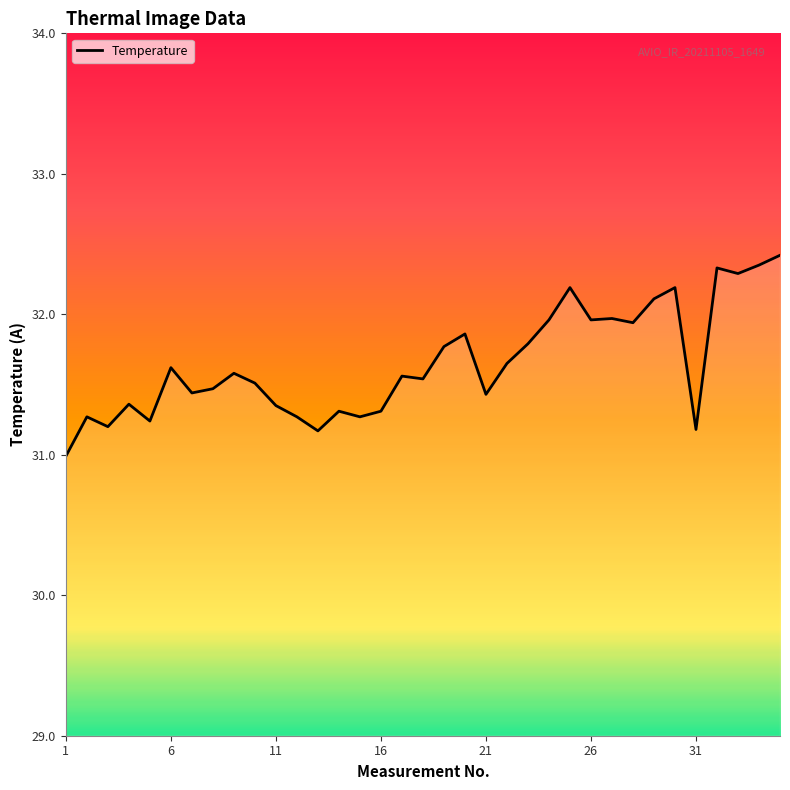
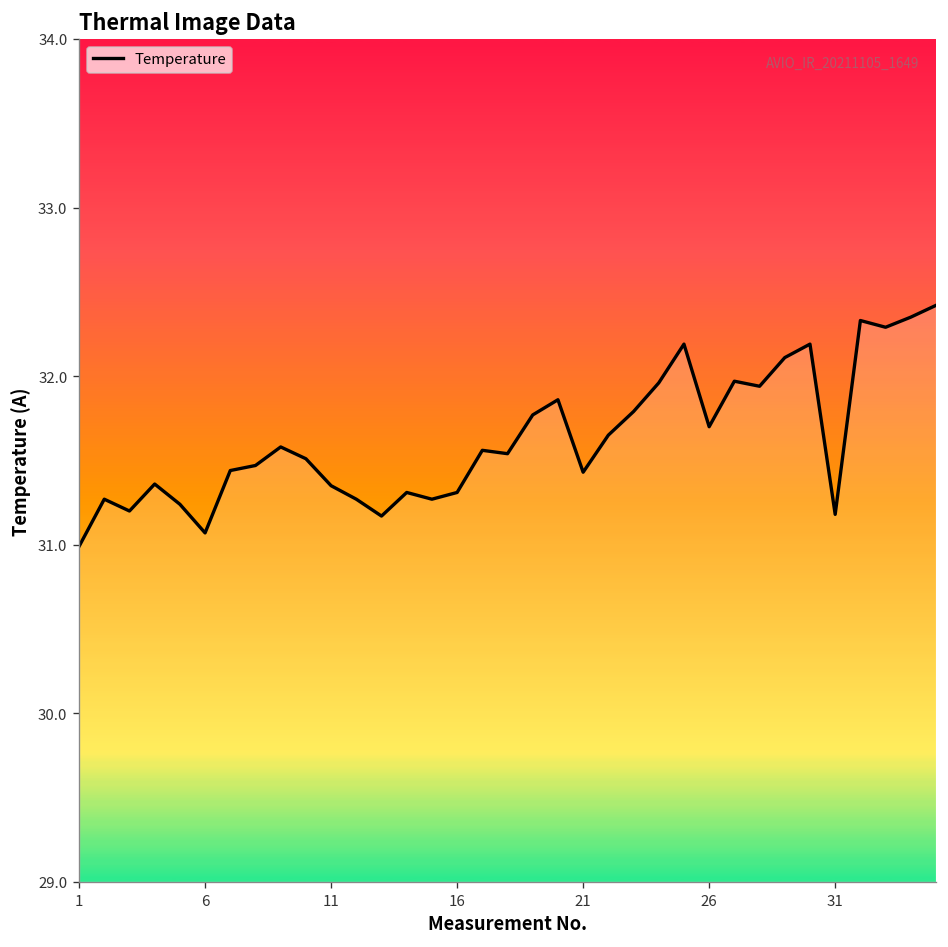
6: 31.62 -> 31.07
26: 31.96 -> 31.70
